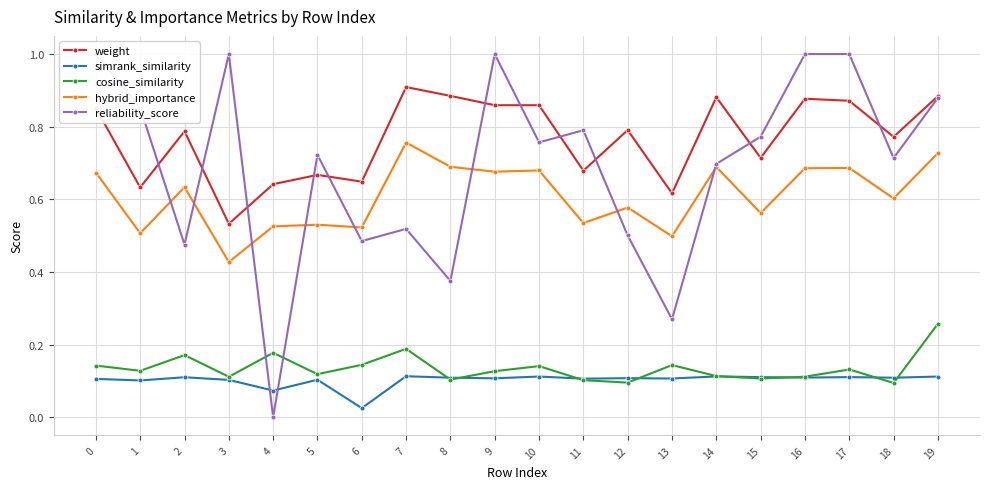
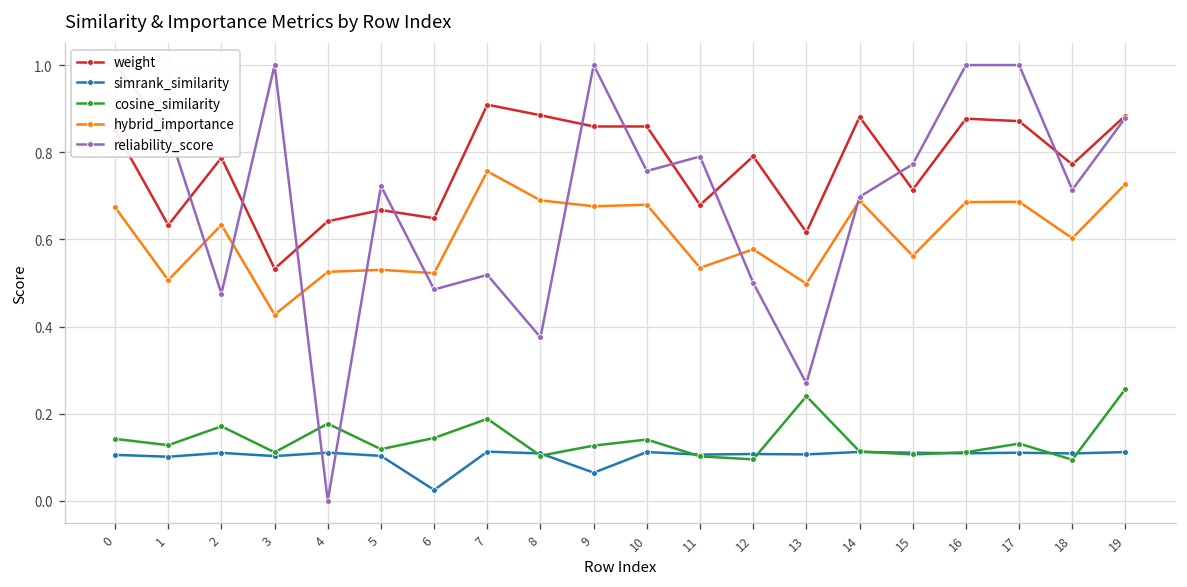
simrank_similarity, 4: 0.07 -> 0.11
simrank_similarity, 9: 0.11 -> 0.06
cosine_similarity, 13: 0.14 -> 0.24
